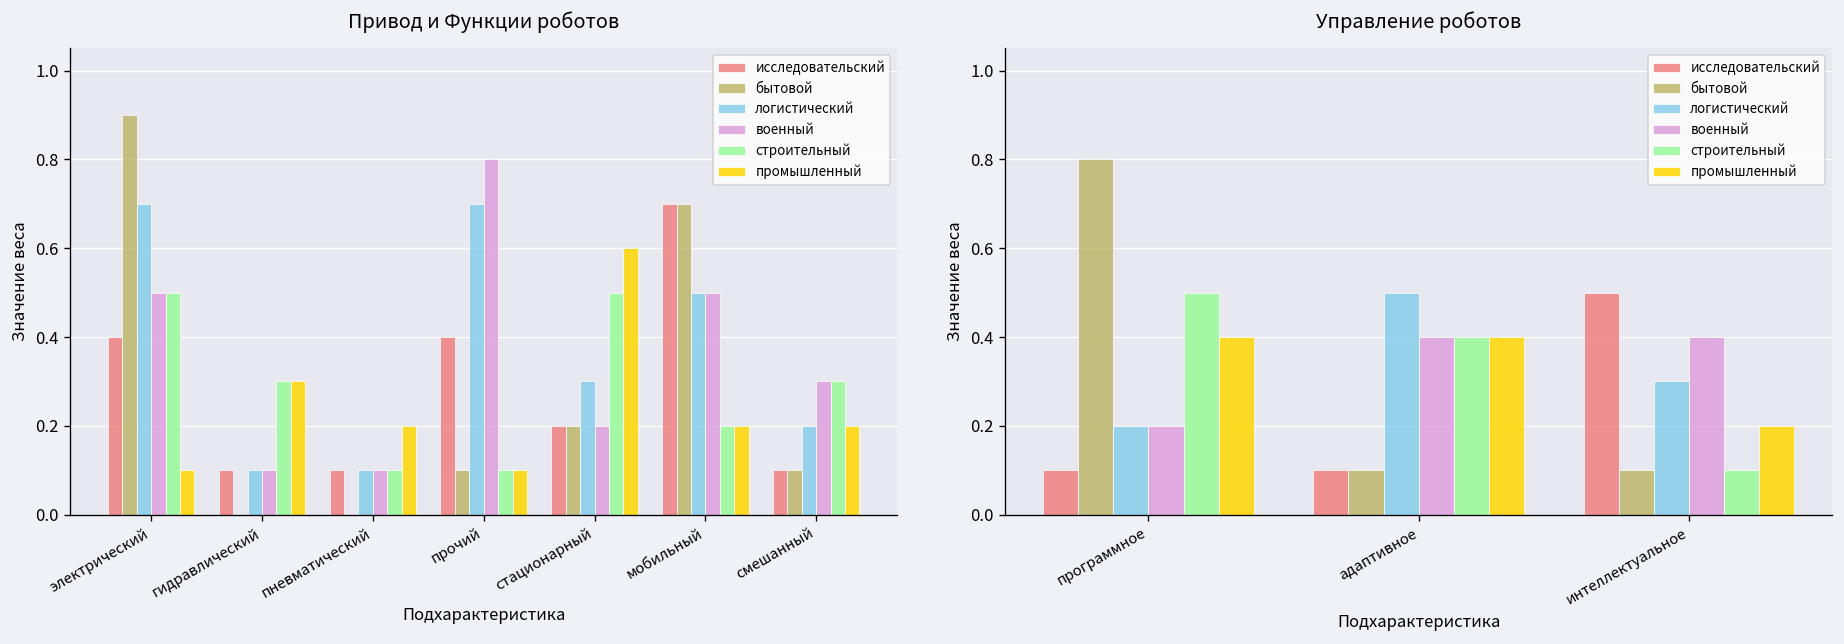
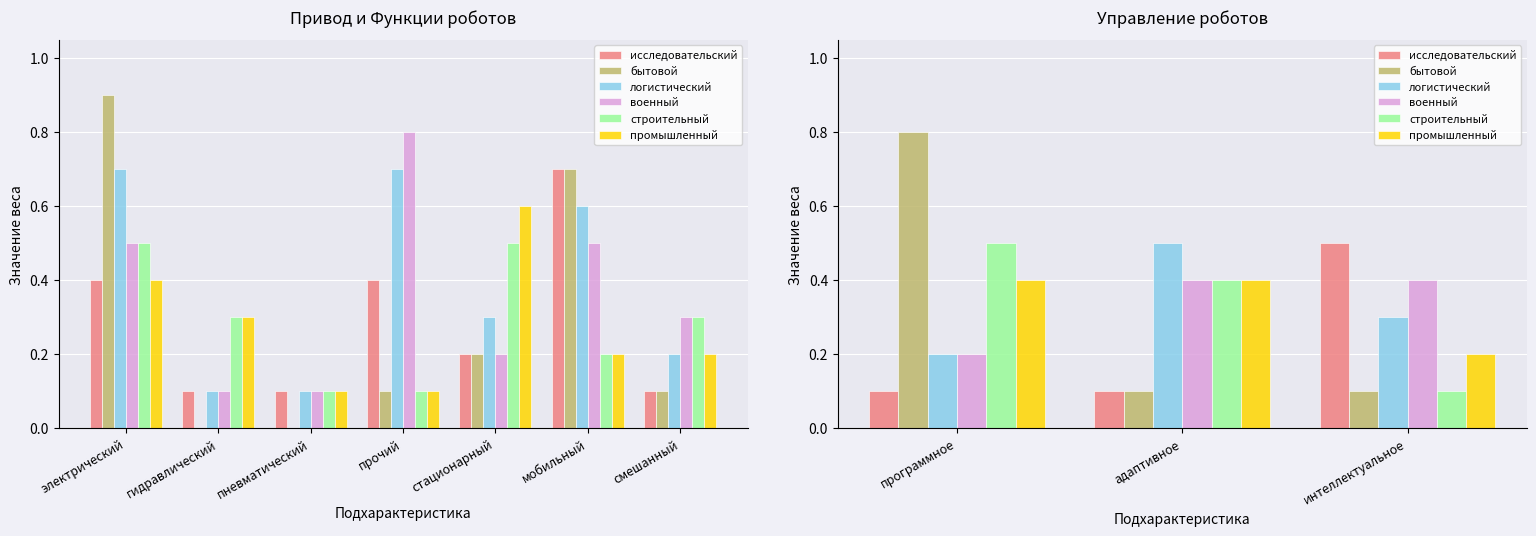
Привод и Функции роботов, промышленный, электрический: 0.1 -> 0.4
Привод и Функции роботов, промышленный, пневматический: 0.2 -> 0.1
Привод и Функции роботов, логистический, мобильный: 0.5 -> 0.6
